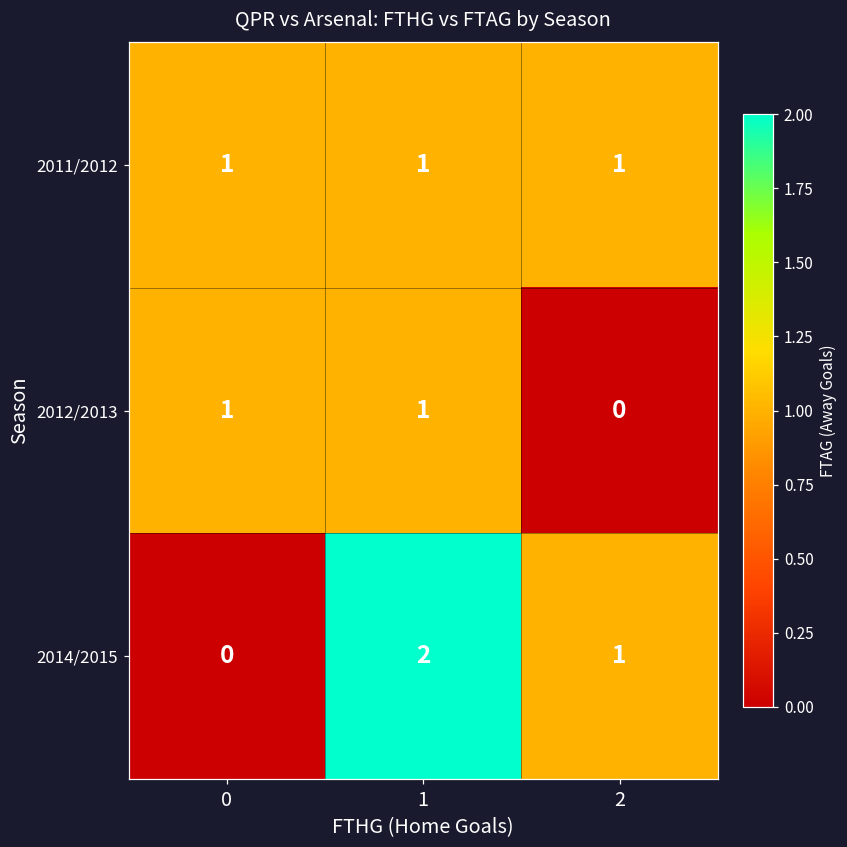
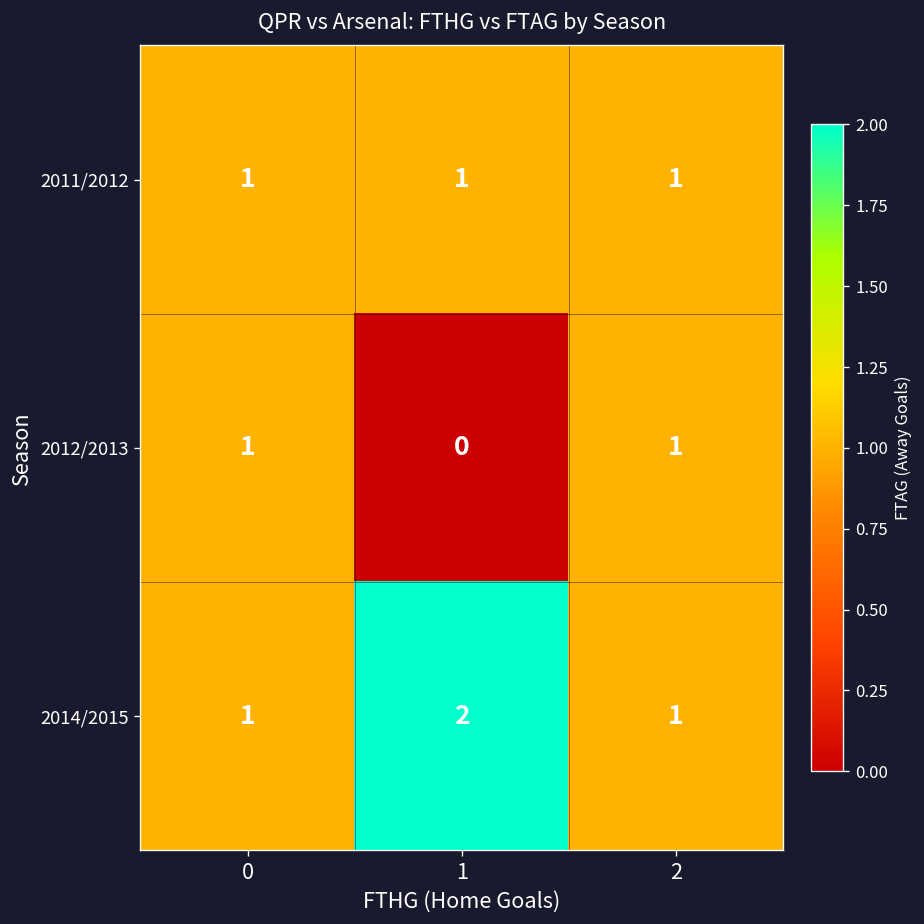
2012/2013, 1: 1 -> 0
2012/2013, 2: 0 -> 1
2014/2015, 0: 0 -> 1
